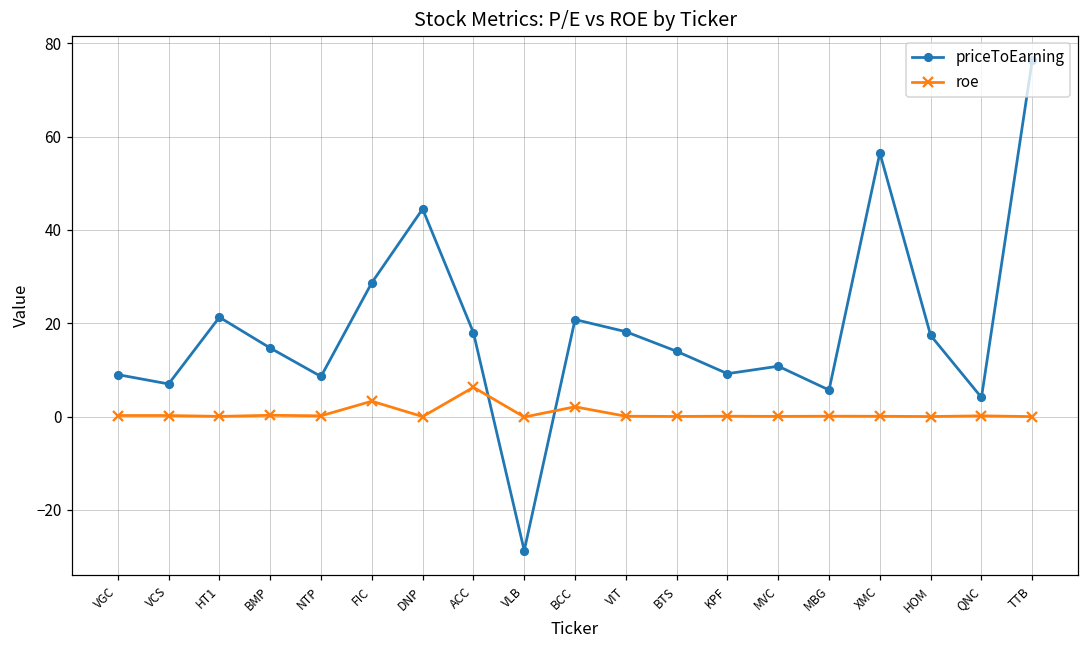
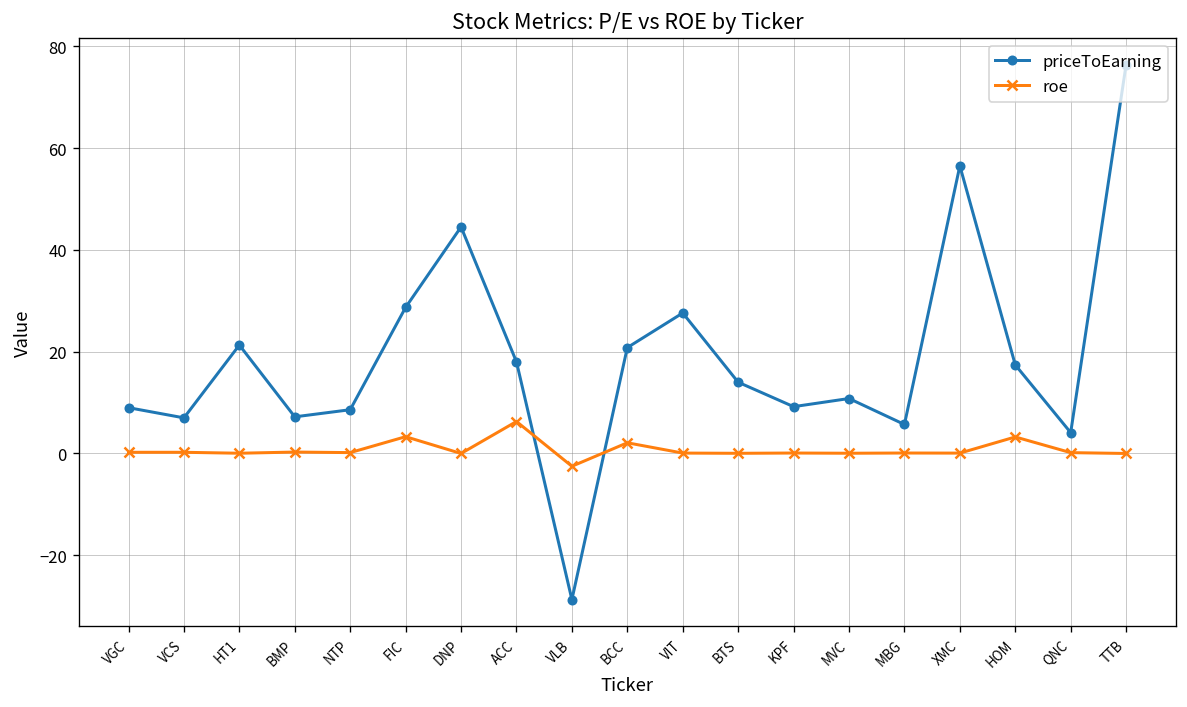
priceToEarning, BMP: 15 -> 7
roe, VLB: 0 -> -3
priceToEarning, VIT: 18 -> 28
roe, HOM: 0 -> 3
